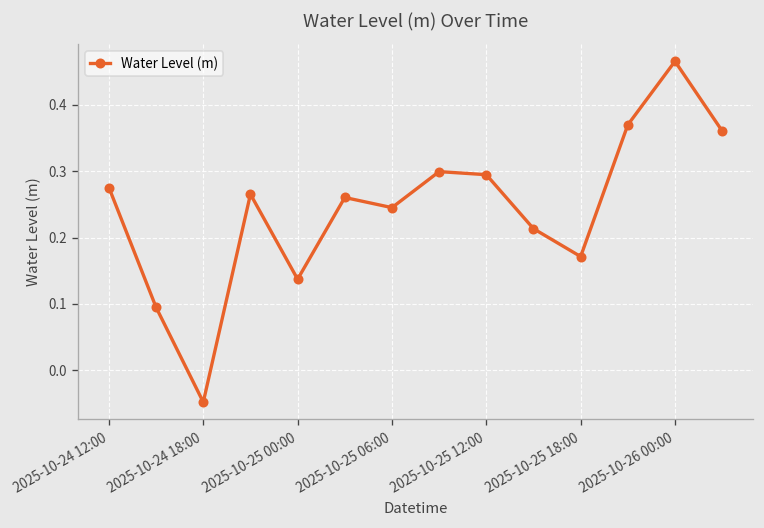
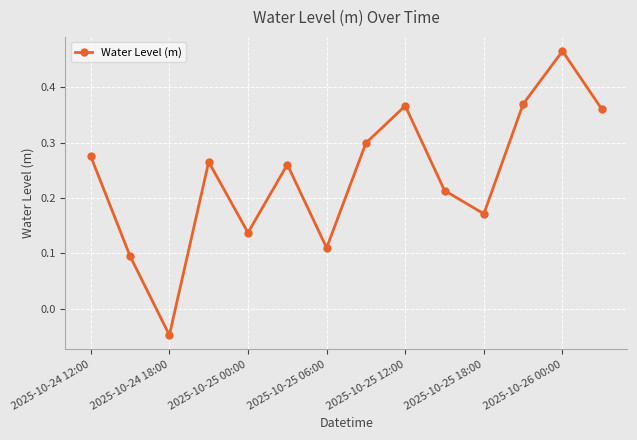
2025-10-25 06:00: 0.25 -> 0.11
2025-10-25 12:00: 0.29 -> 0.37
